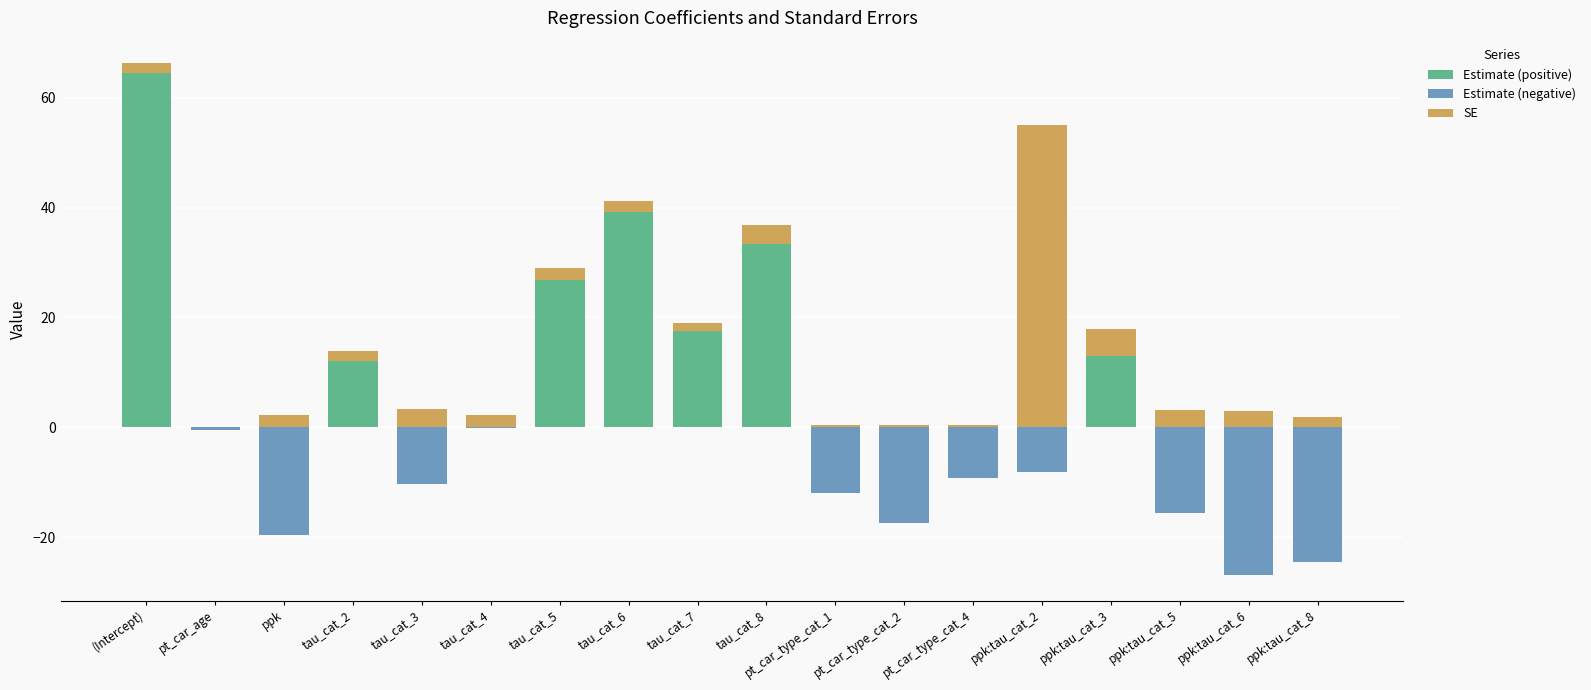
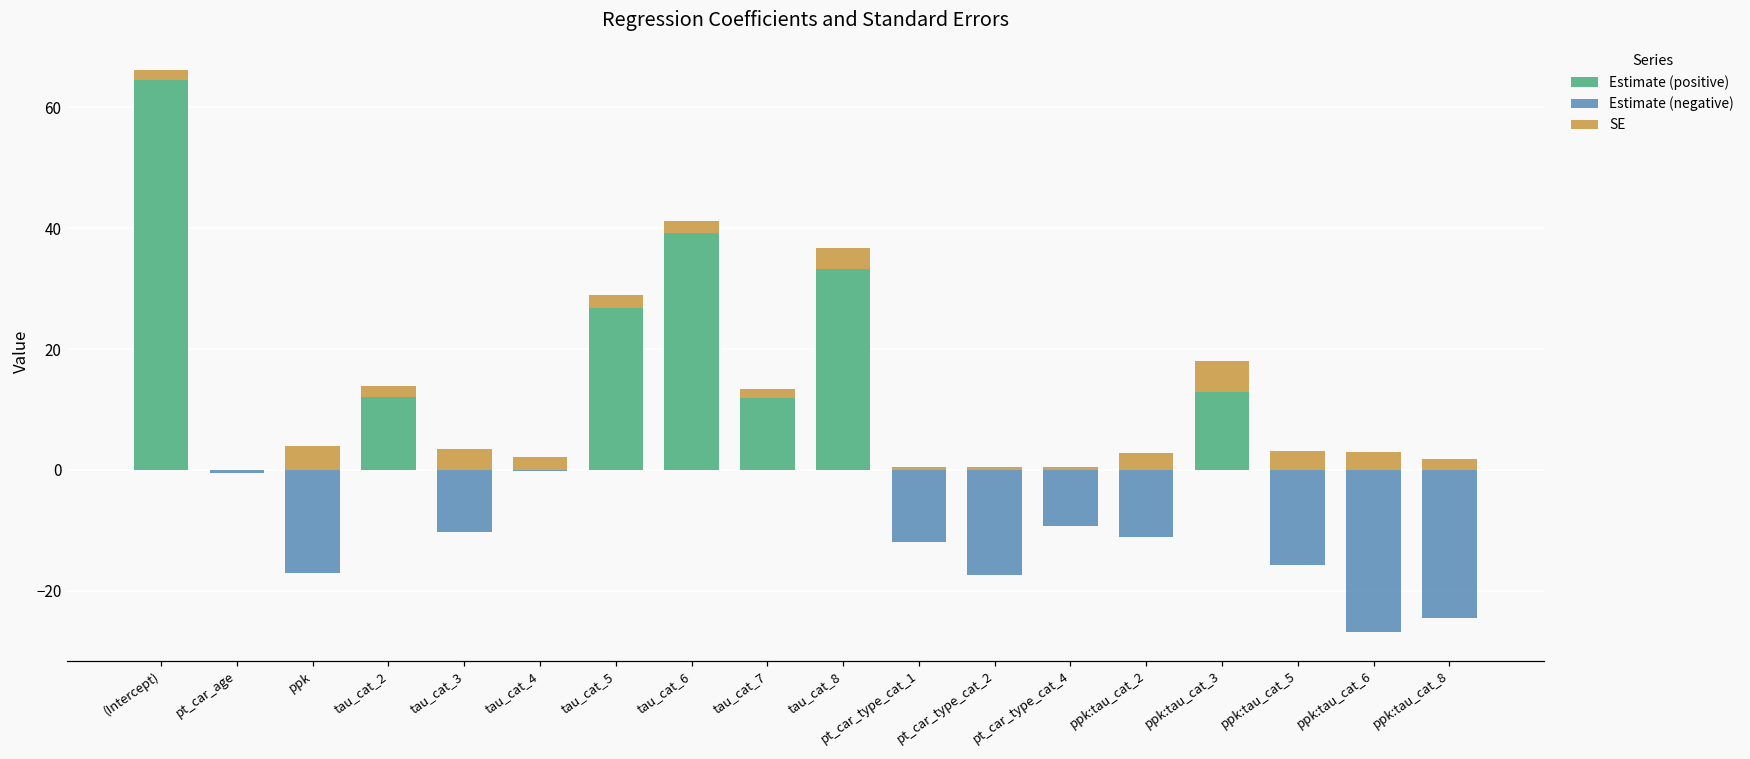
Estimate (negative), ppk: -20 -> -17
SE, ppk: 2 -> 4
Estimate (positive), tau_cat_7: 18 -> 12
Estimate (negative), ppk:tau_cat_2: -8 -> -11
SE, ppk:tau_cat_2: 55 -> 3
